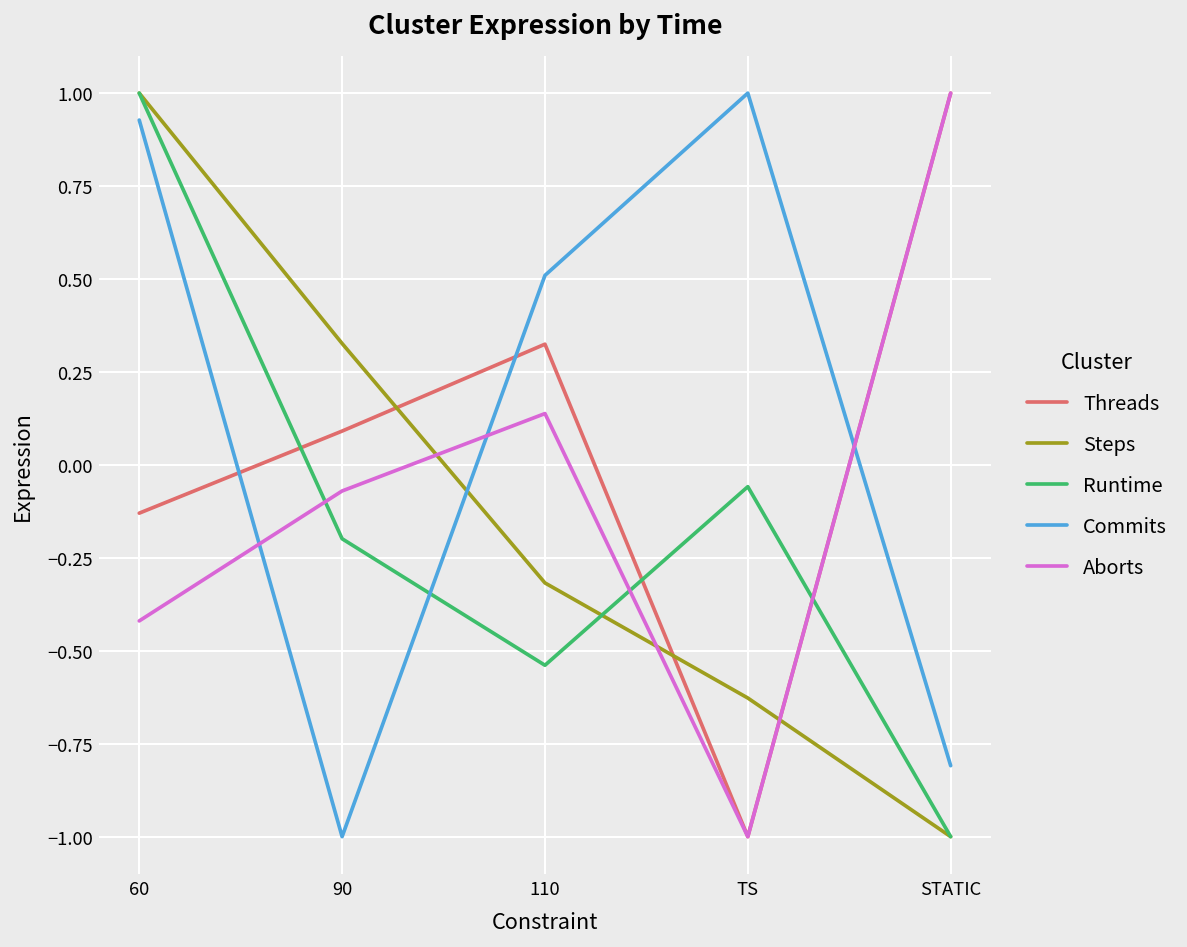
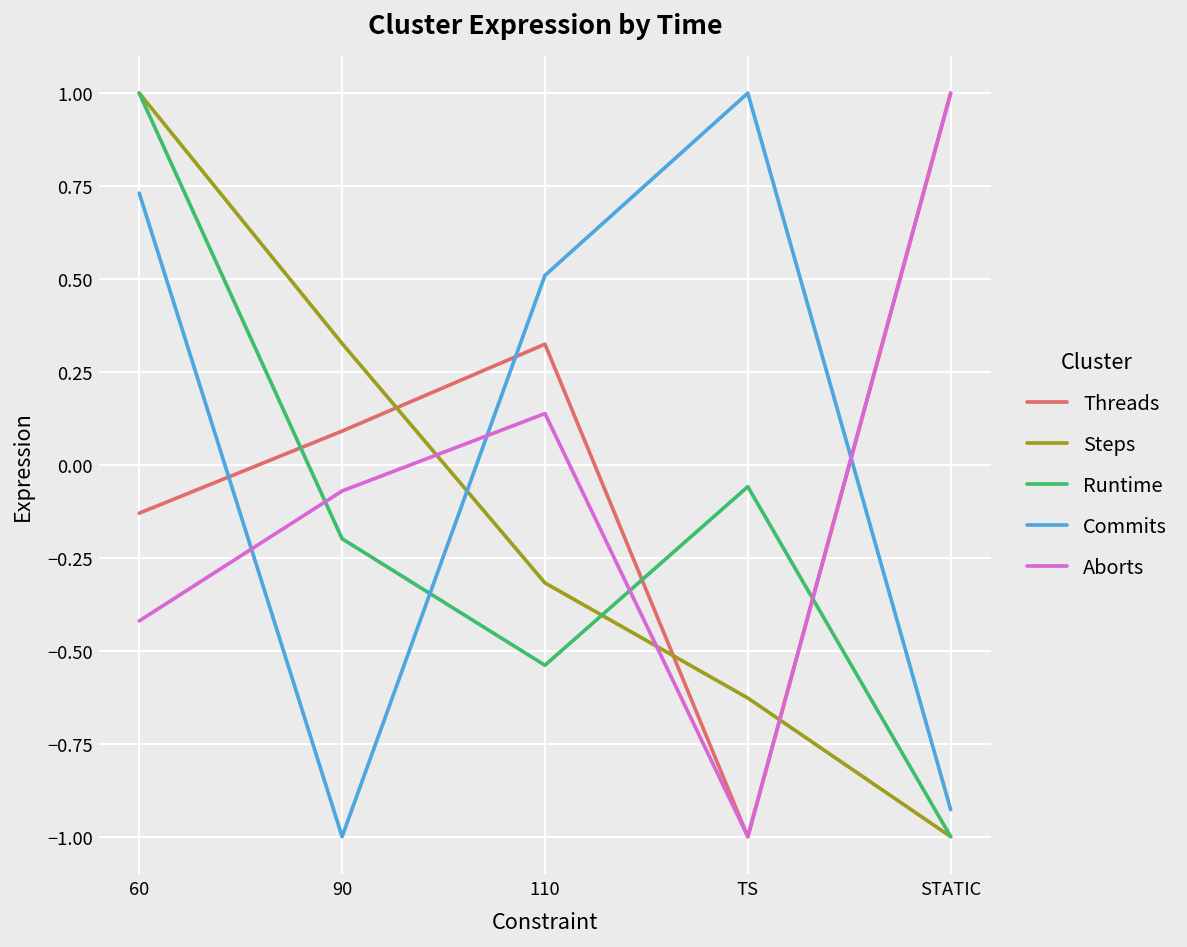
Commits, 60: 0.93 -> 0.73
Commits, STATIC: -0.81 -> -0.93
